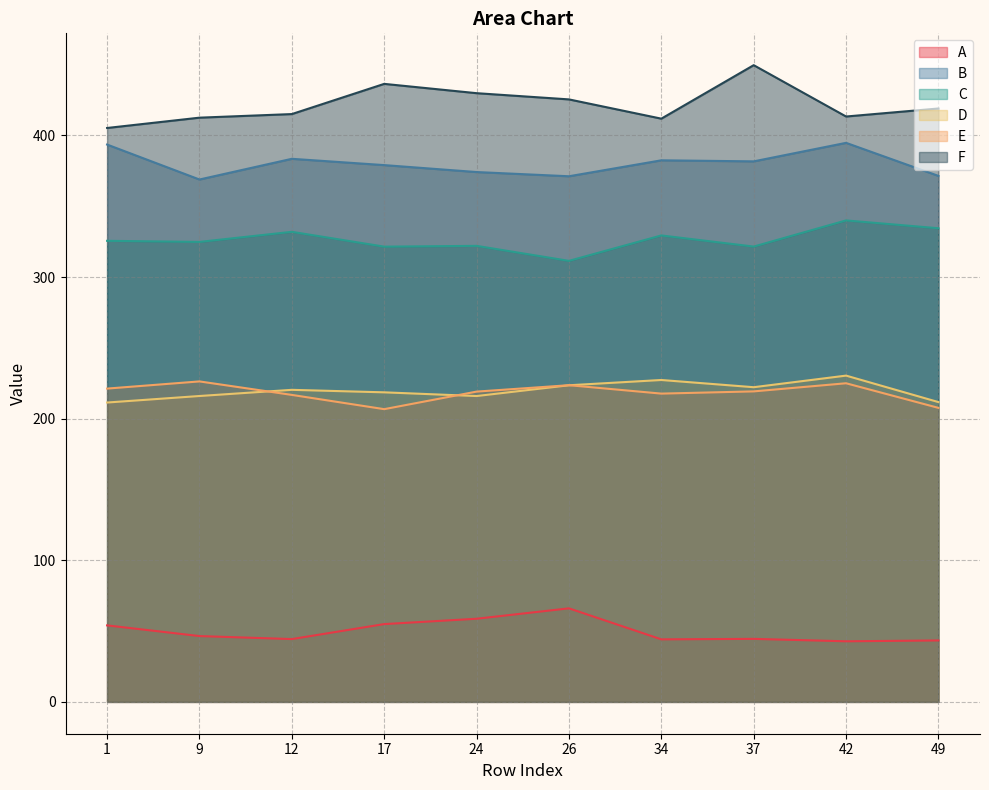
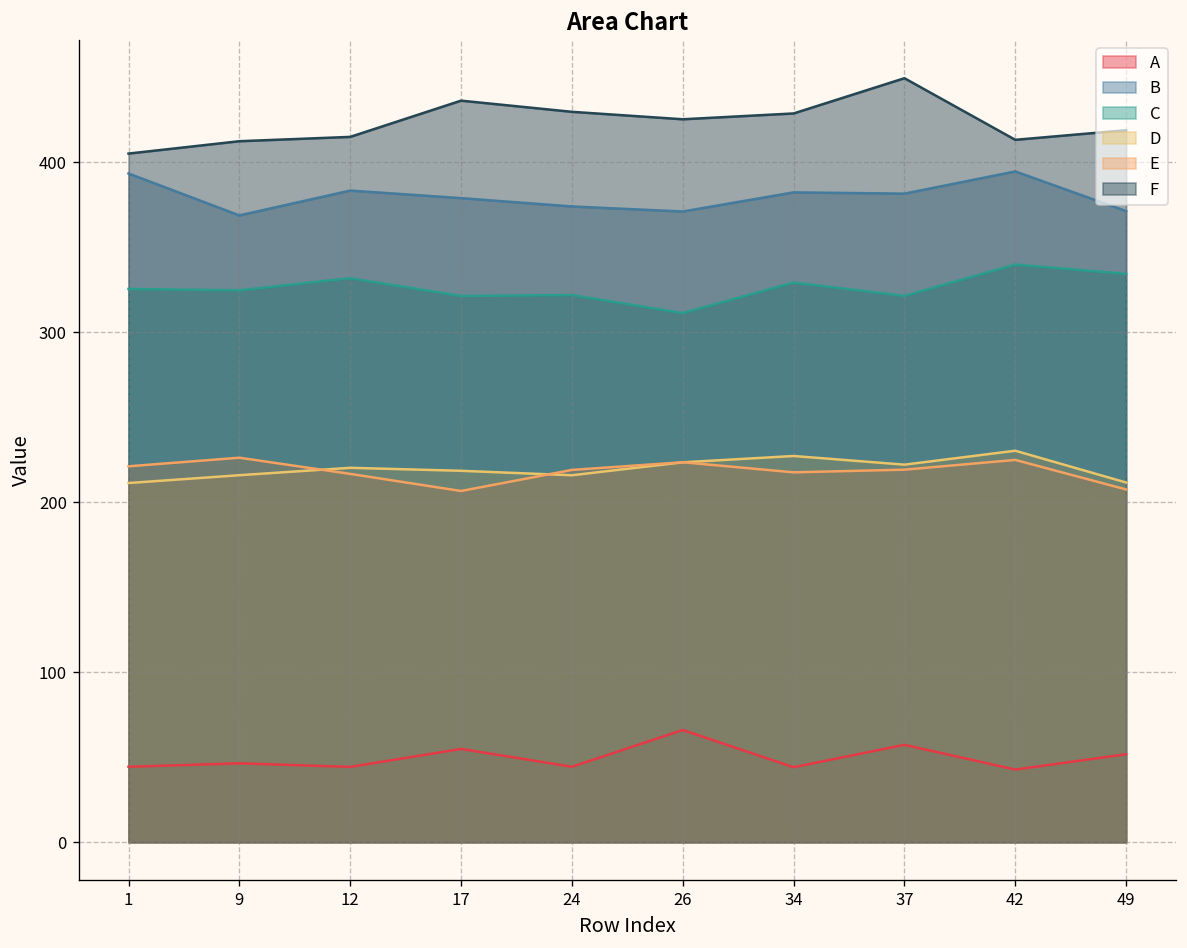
A, 1: 54 -> 44
A, 24: 59 -> 44
F, 34: 412 -> 429
A, 37: 44 -> 57
A, 49: 43 -> 52
